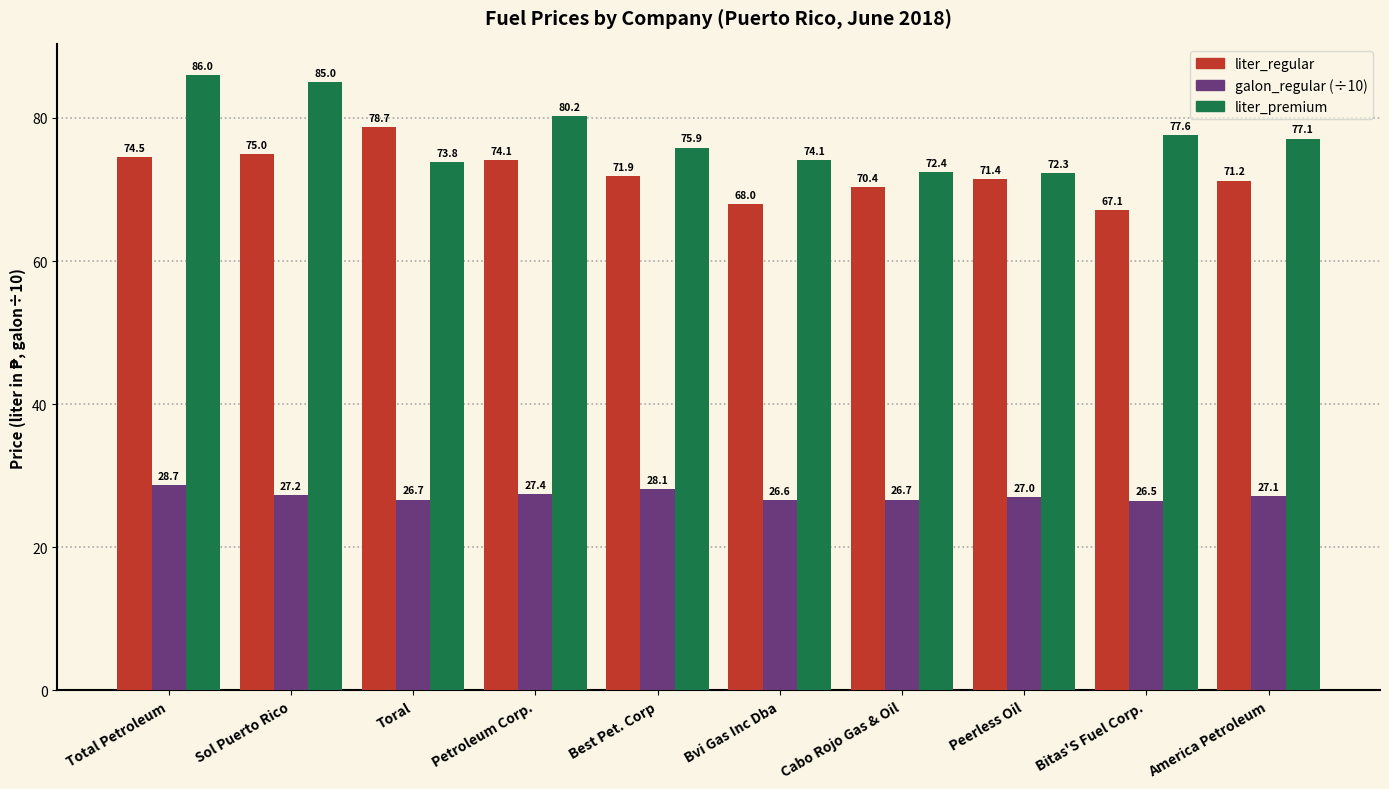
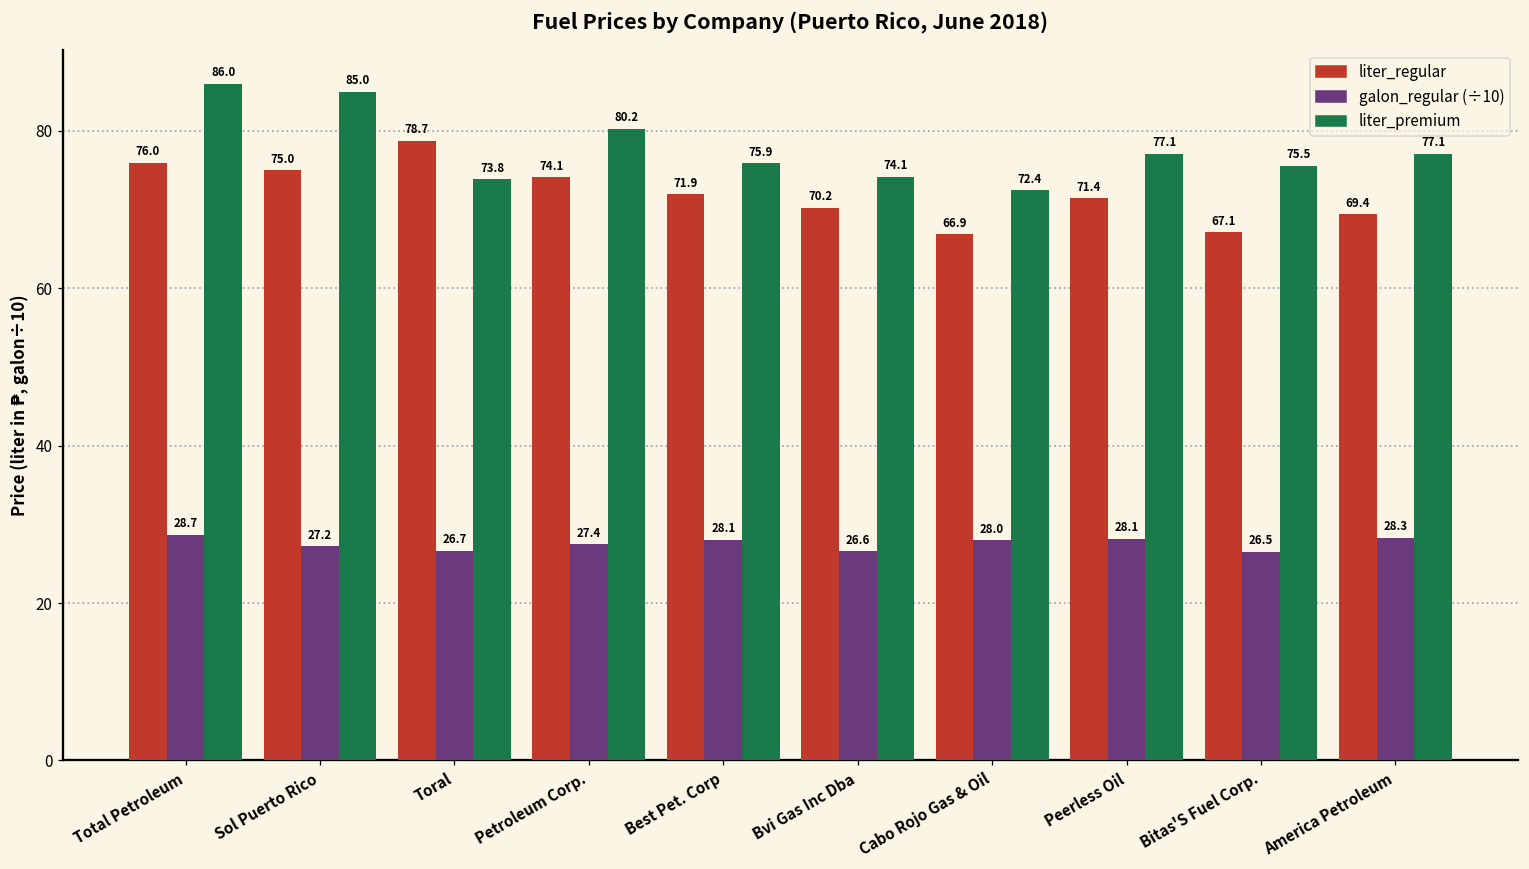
liter_regular, Total Petroleum: 74.5 -> 76.0
liter_regular, Bvi Gas Inc Dba: 68.0 -> 70.2
liter_regular, Cabo Rojo Gas & Oil: 70.4 -> 66.9
galon_regular (÷10), Cabo Rojo Gas & Oil: 26.7 -> 28.0
galon_regular (÷10), Peerless Oil: 27.0 -> 28.1
liter_premium, Peerless Oil: 72.3 -> 77.1
liter_premium, Bitas'S Fuel Corp.: 77.6 -> 75.5
liter_regular, America Petroleum: 71.2 -> 69.4
galon_regular (÷10), America Petroleum: 27.1 -> 28.3
